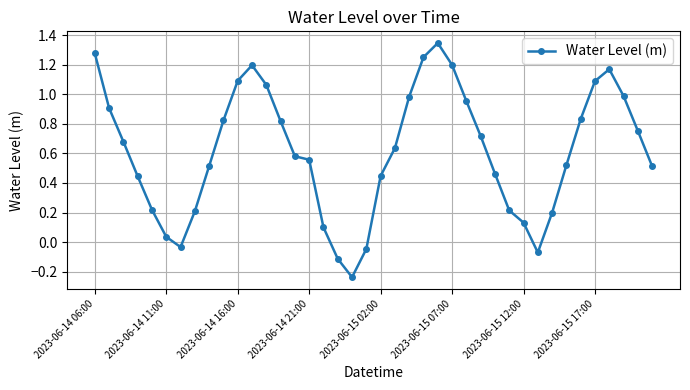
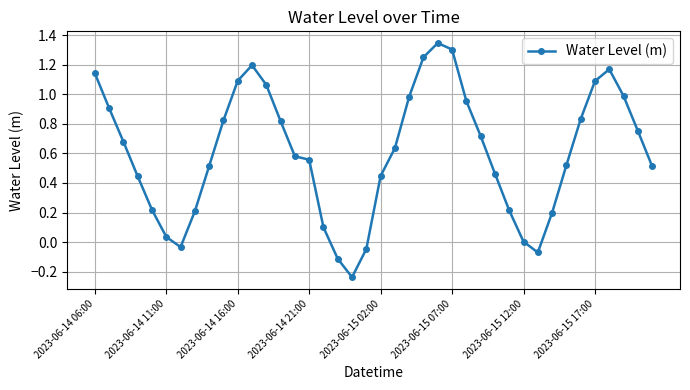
2023-06-14 06:00: 1.28 -> 1.14
2023-06-15 07:00: 1.20 -> 1.30
2023-06-15 12:00: 0.13 -> 0.00
